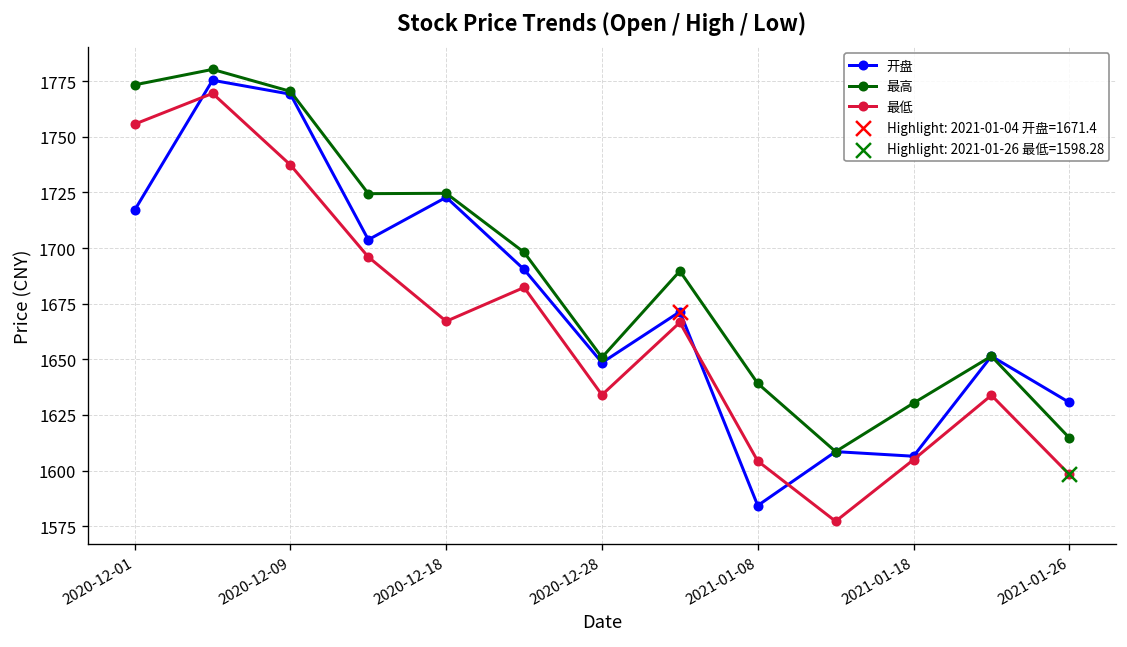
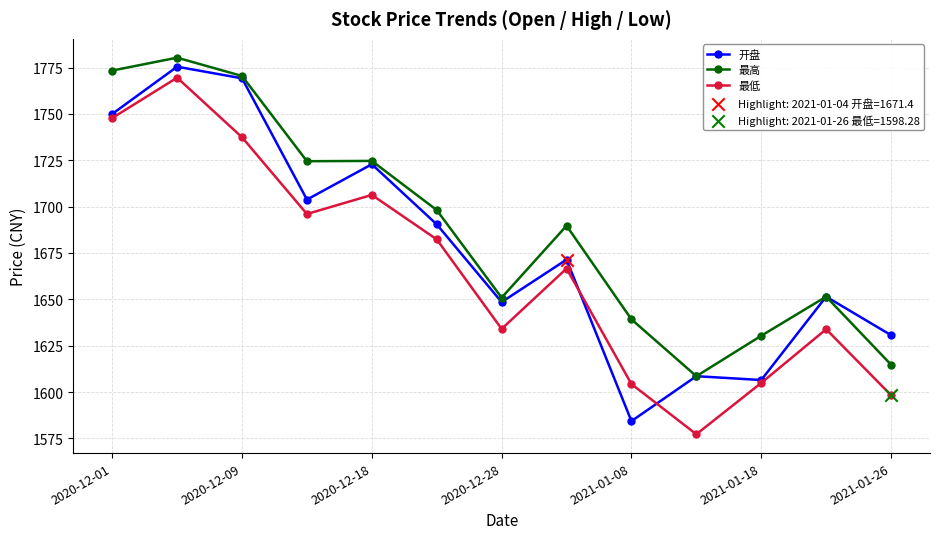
开盘, 2020-12-01: 1717 -> 1750
最低, 2020-12-01: 1756 -> 1748
最低, 2020-12-18: 1667 -> 1706
